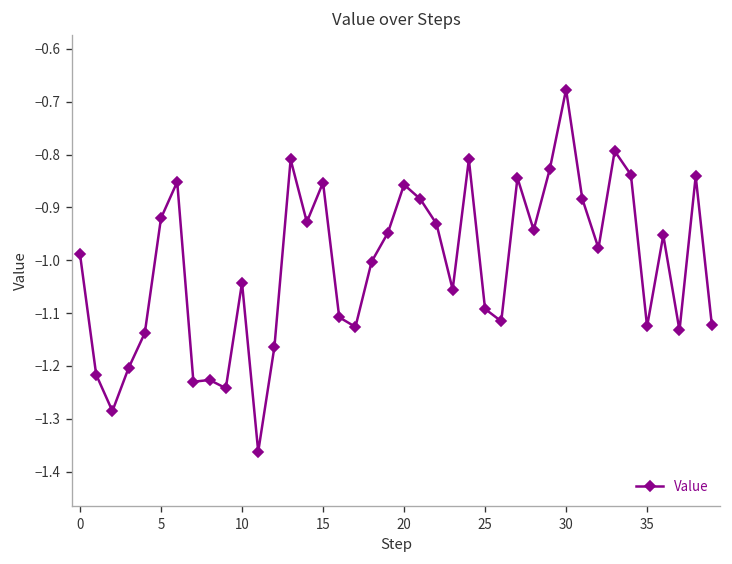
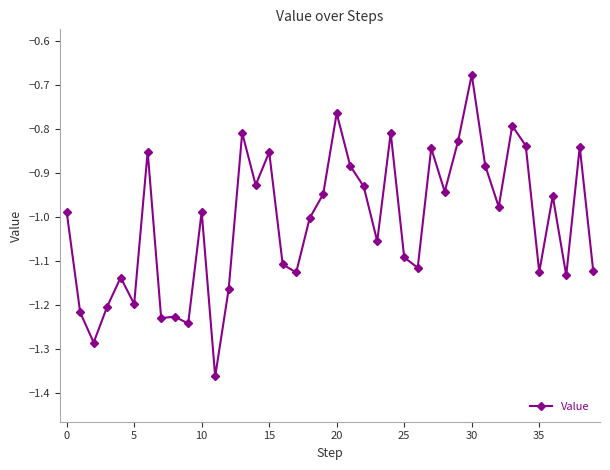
5: -0.92 -> -1.20
10: -1.04 -> -0.99
20: -0.86 -> -0.76
